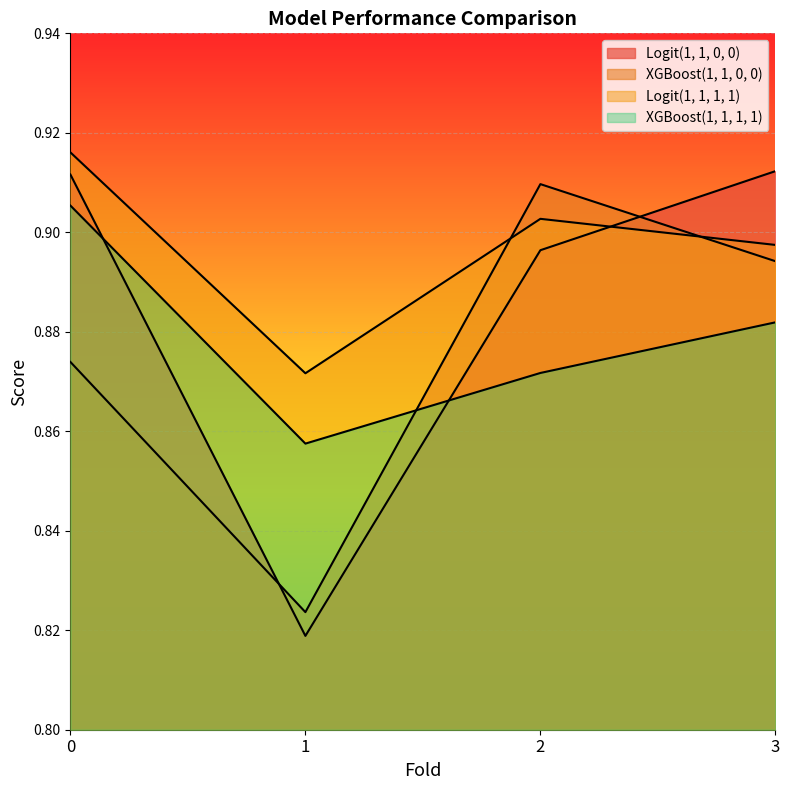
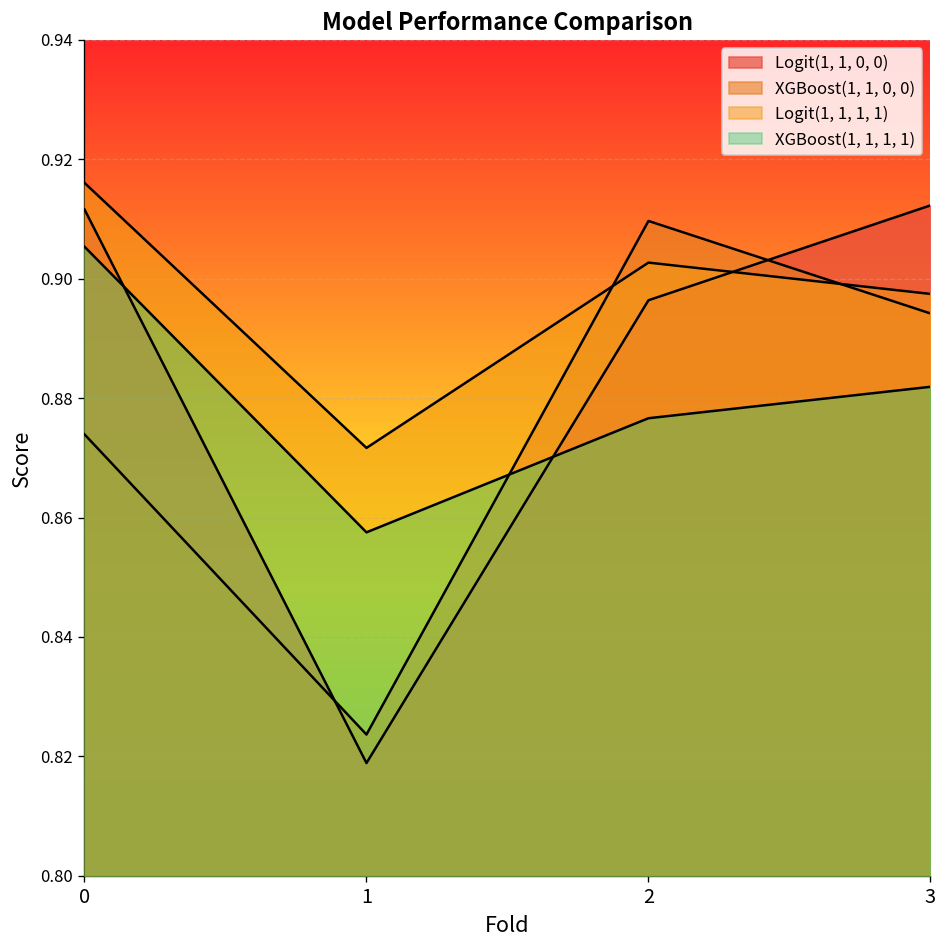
XGBoost(1, 1, 1, 1), 2: 0.872 -> 0.877
